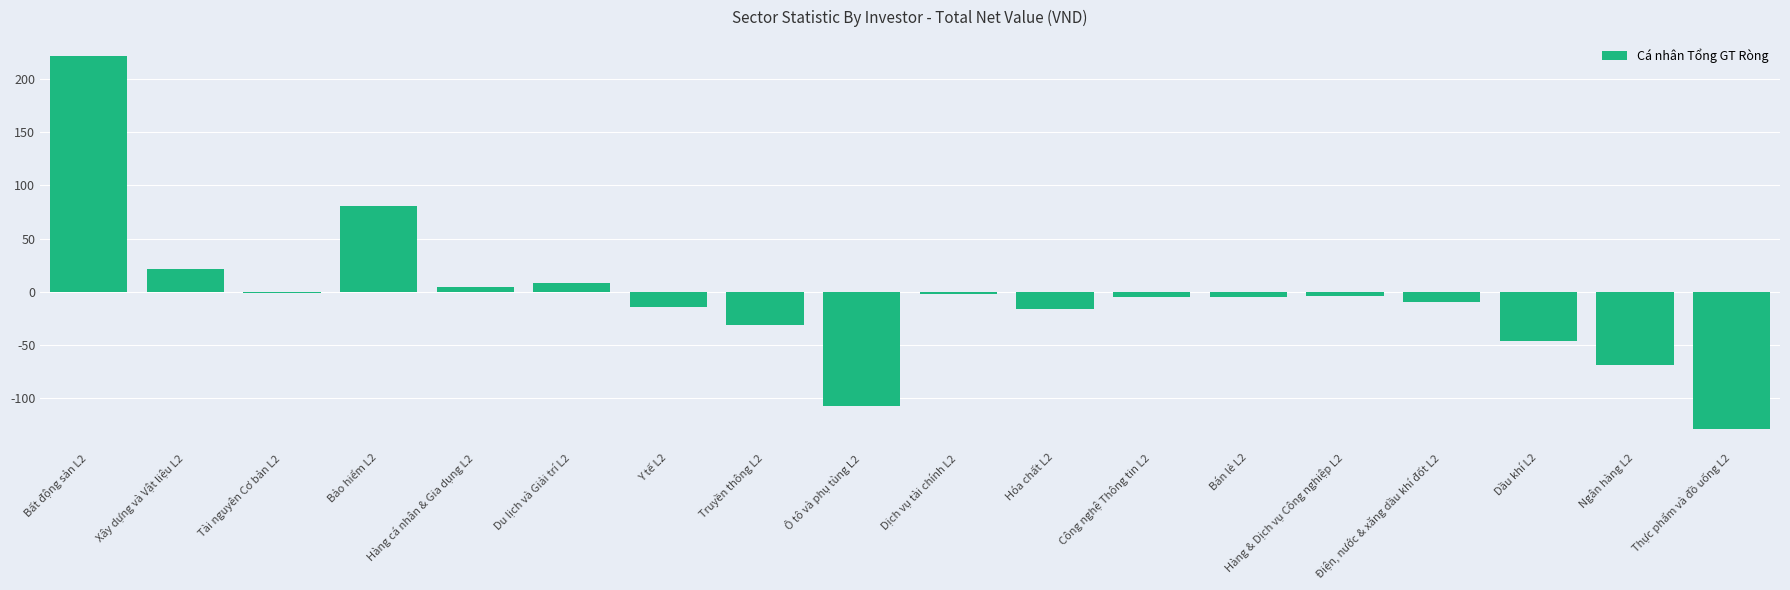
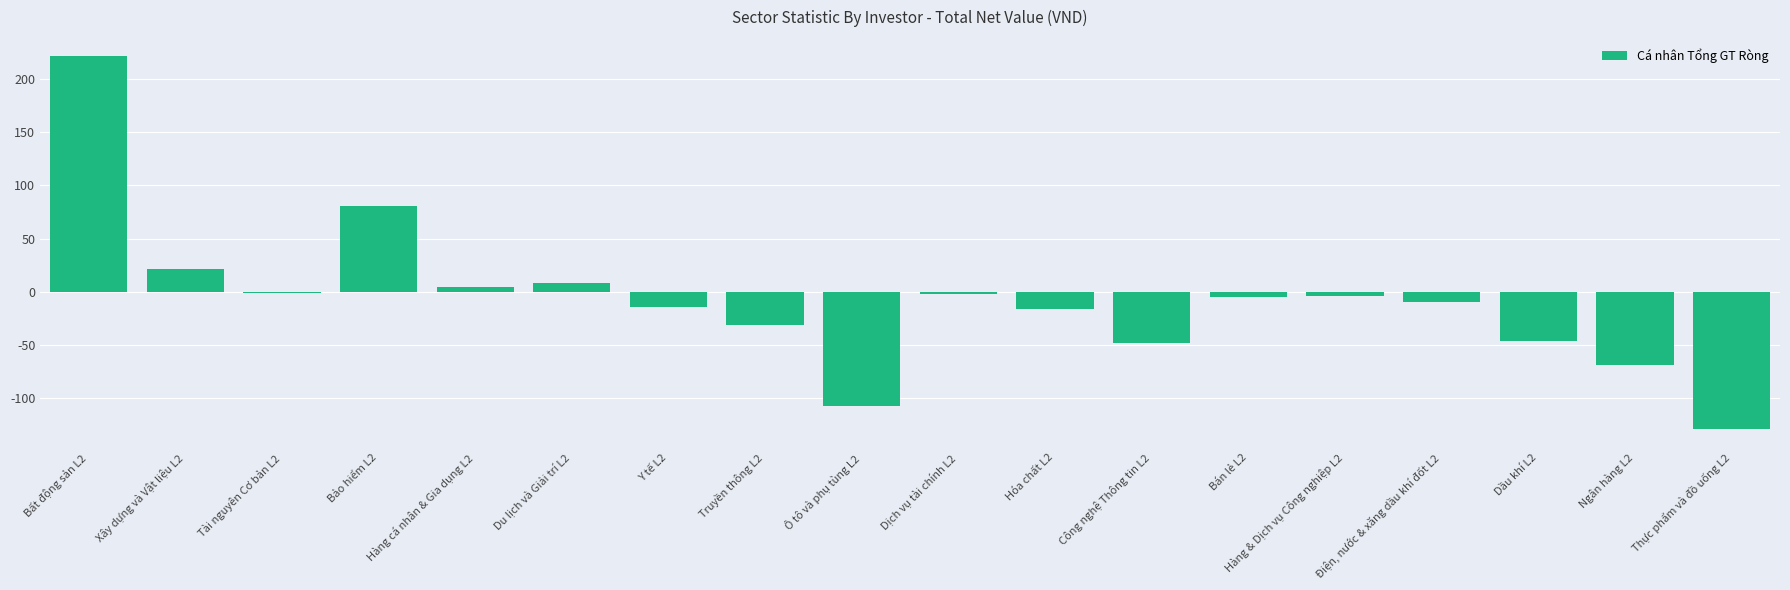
Công nghệ Thông tin L2: -5 -> -48
